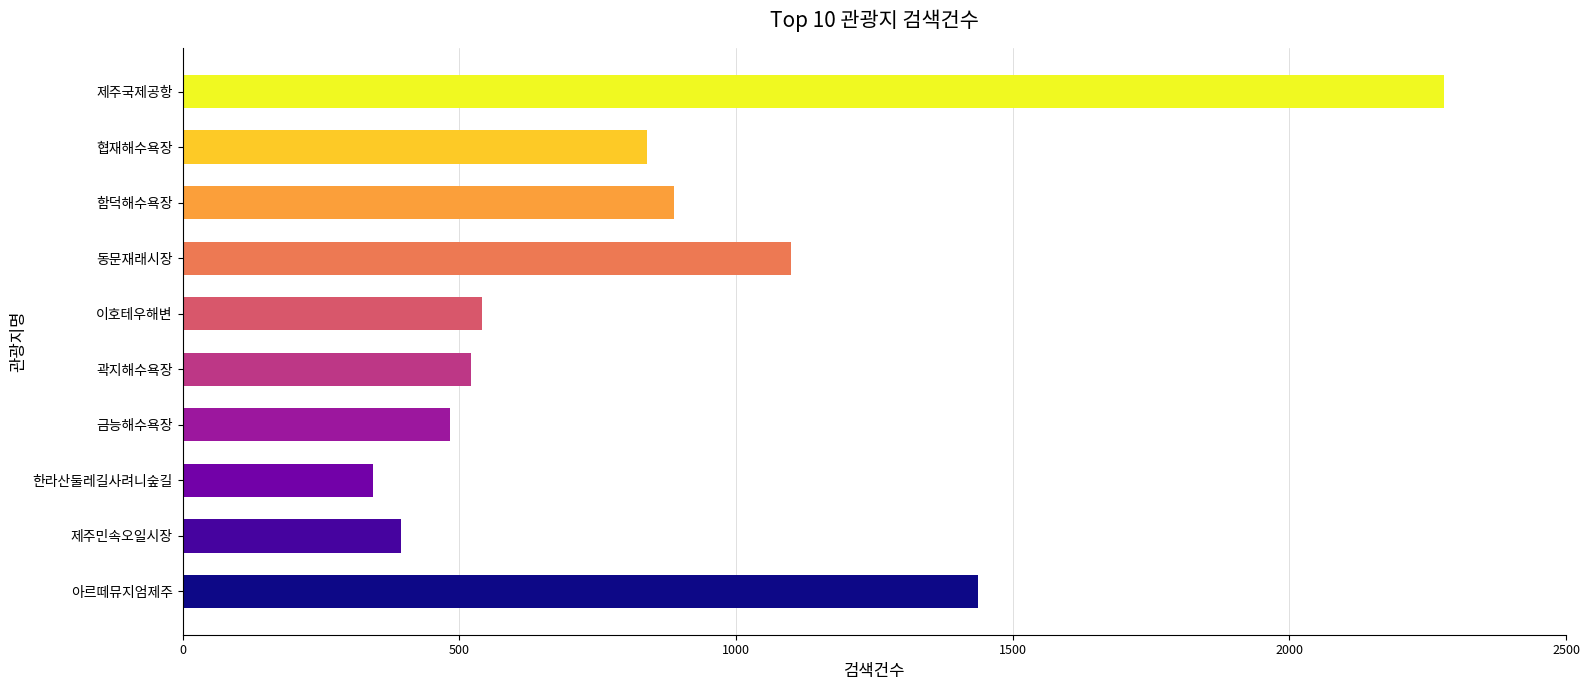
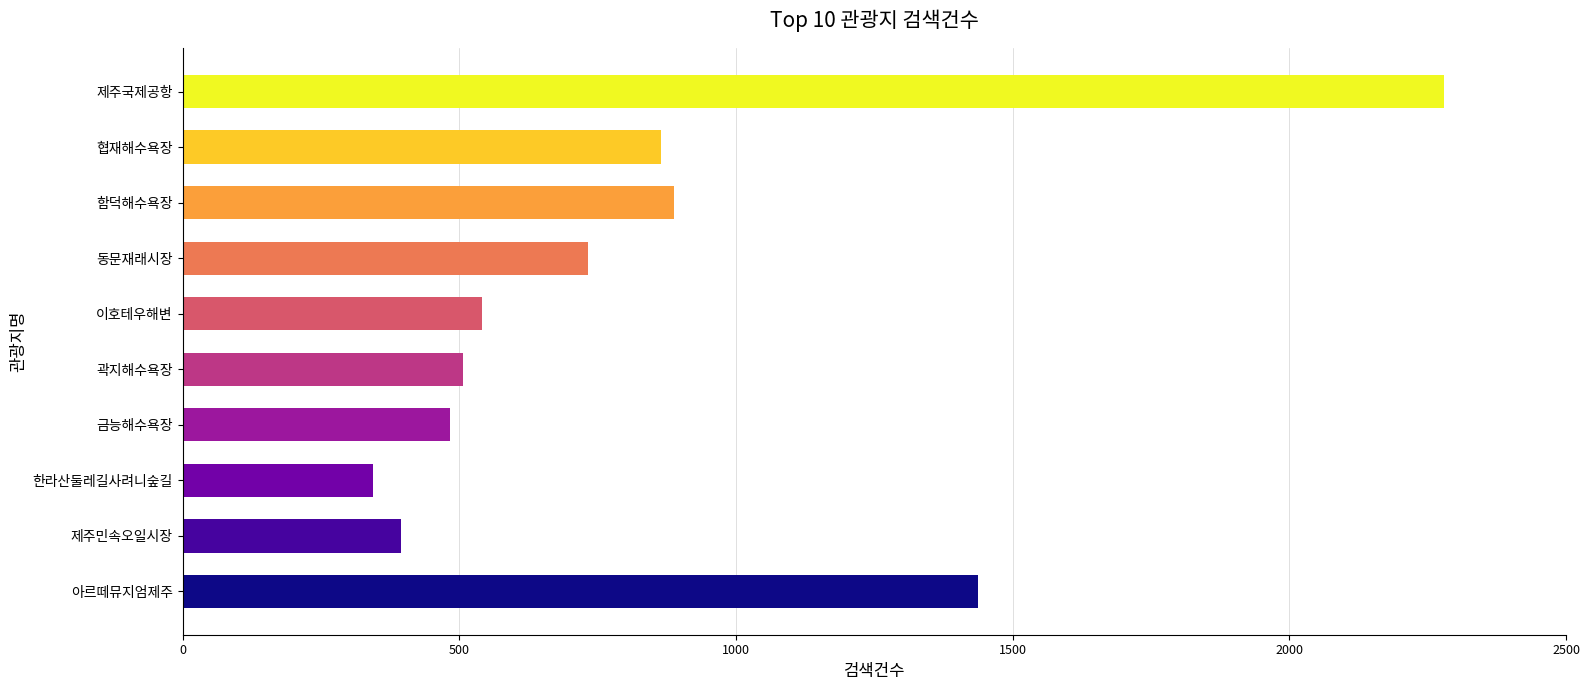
협재해수욕장: 840 -> 870
동문재래시장: 1100 -> 730
곽지해수욕장: 520 -> 510
